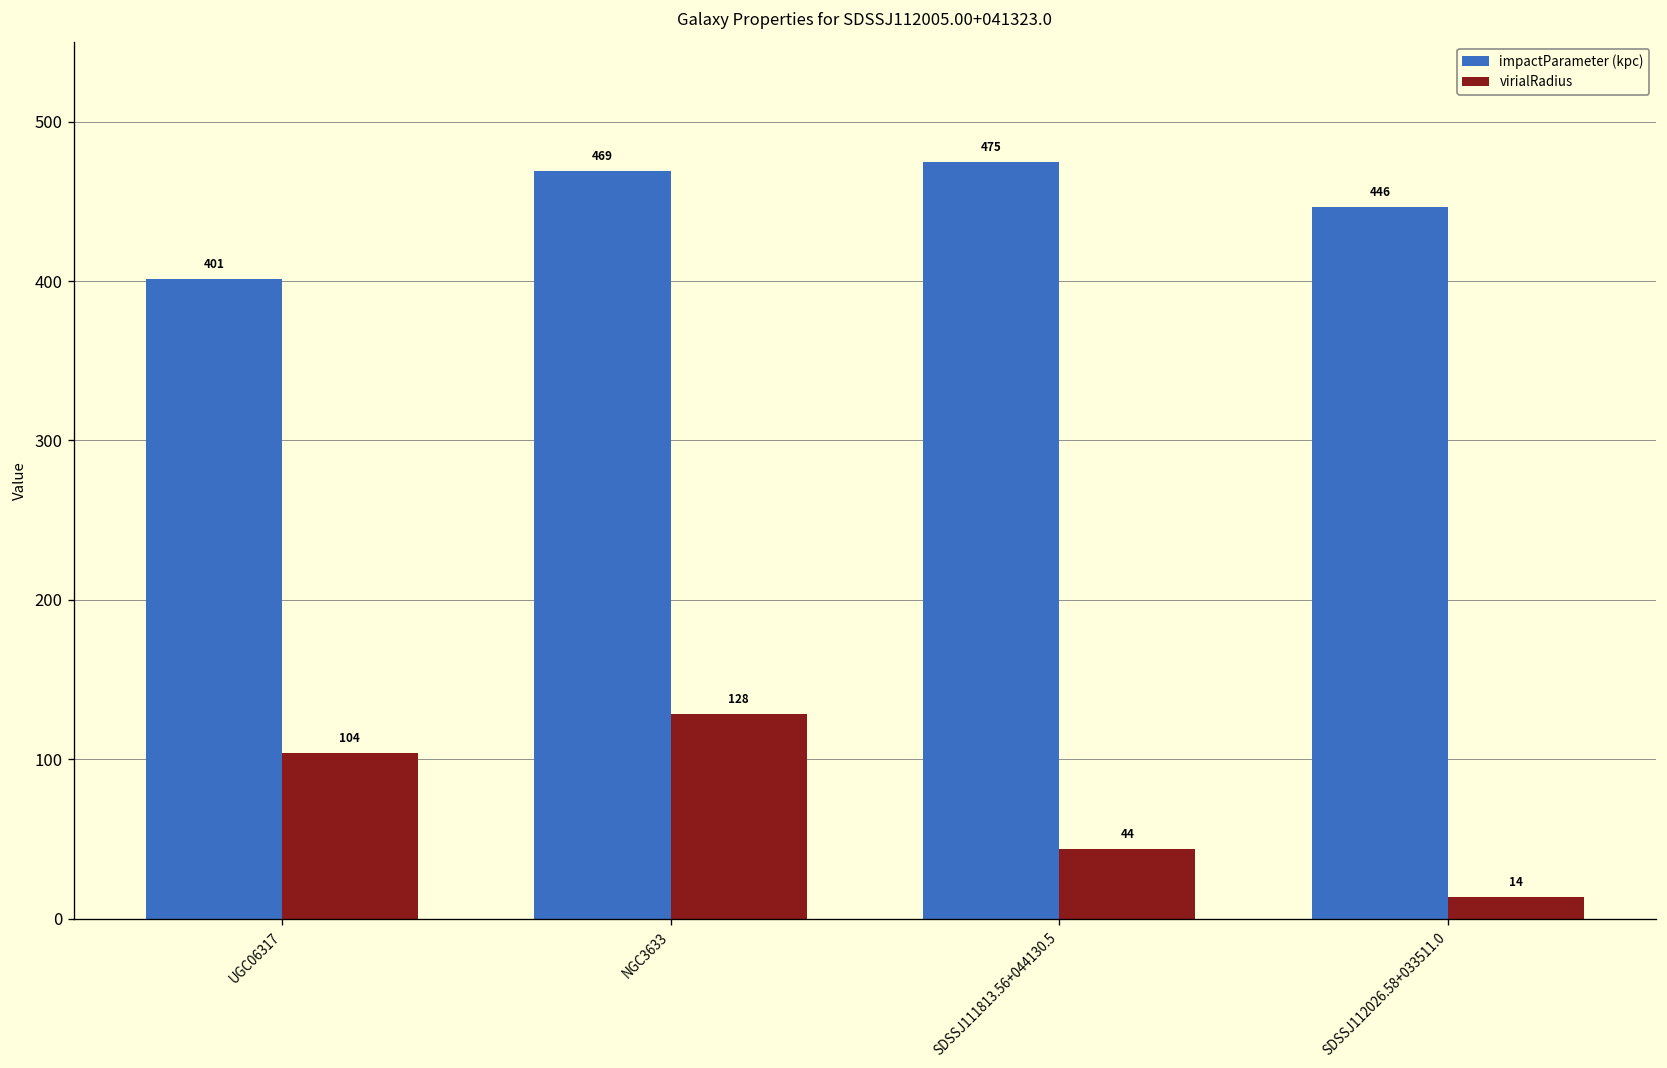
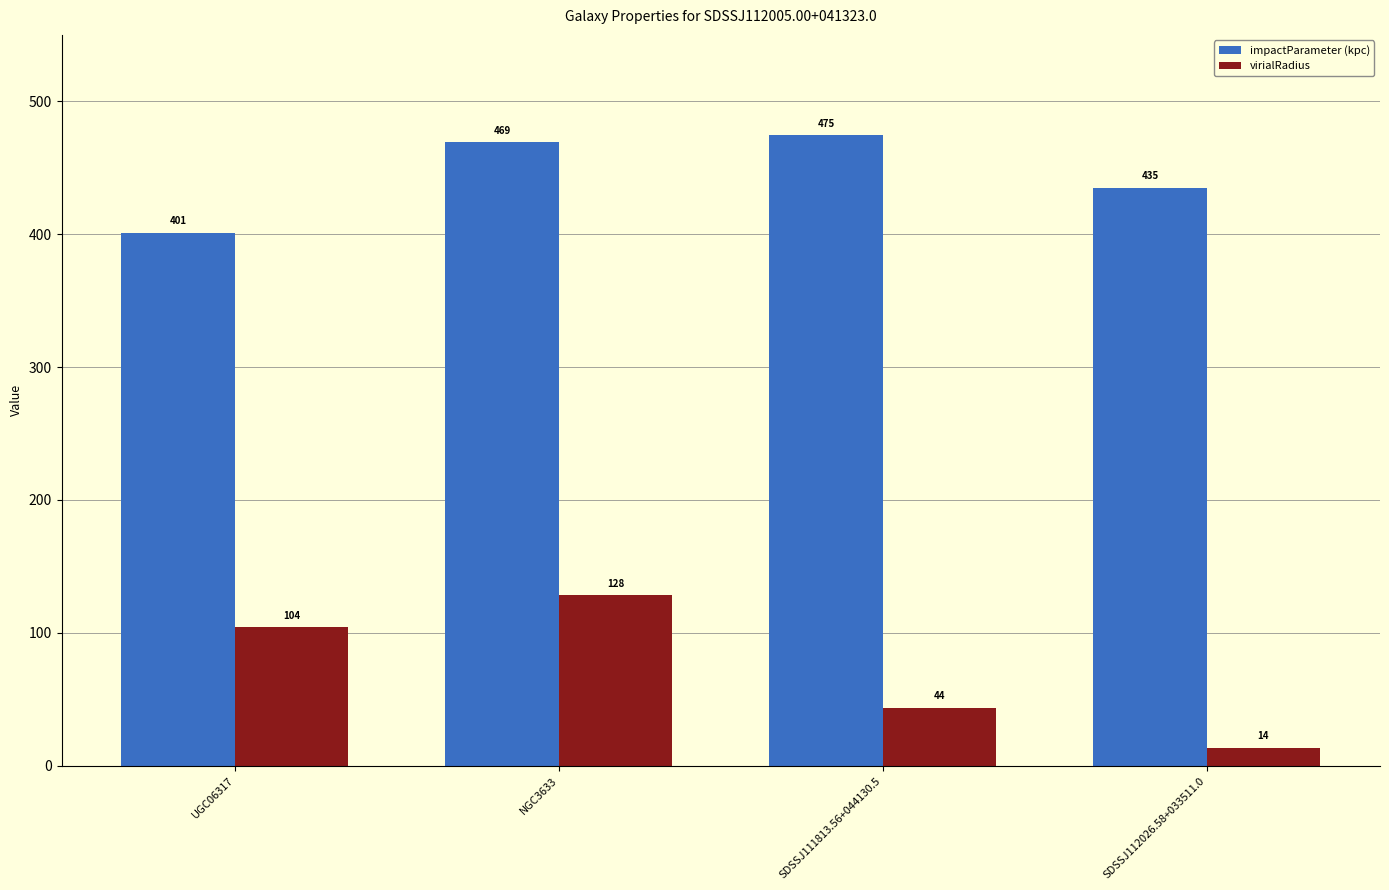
impactParameter (kpc), SDSSJ112026.58+033511.0: 446 -> 435
